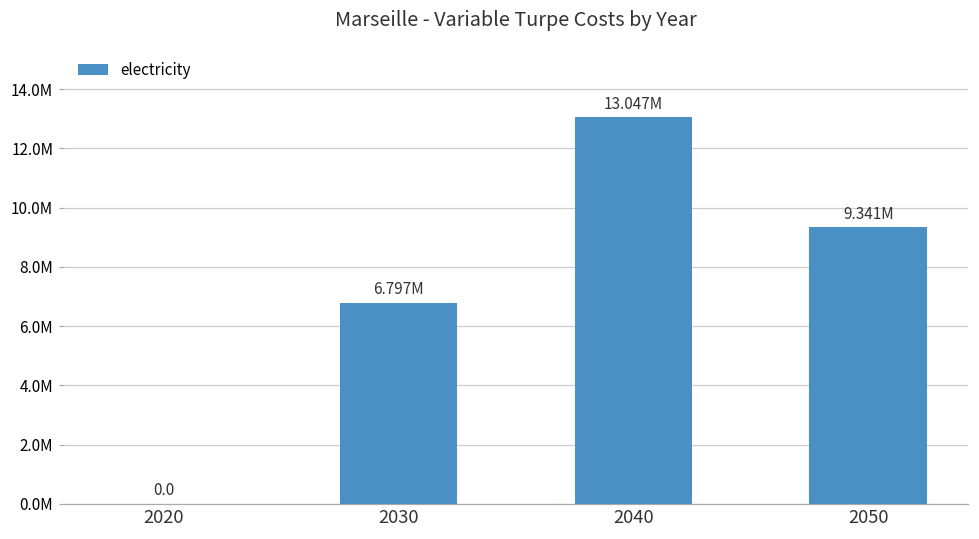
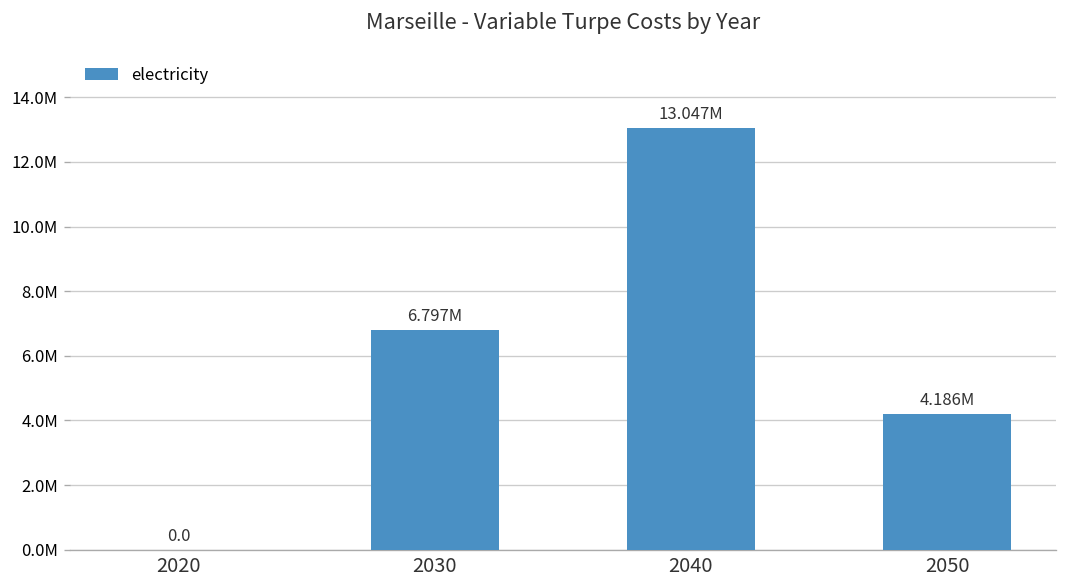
2050: 9.341M -> 4.186M
